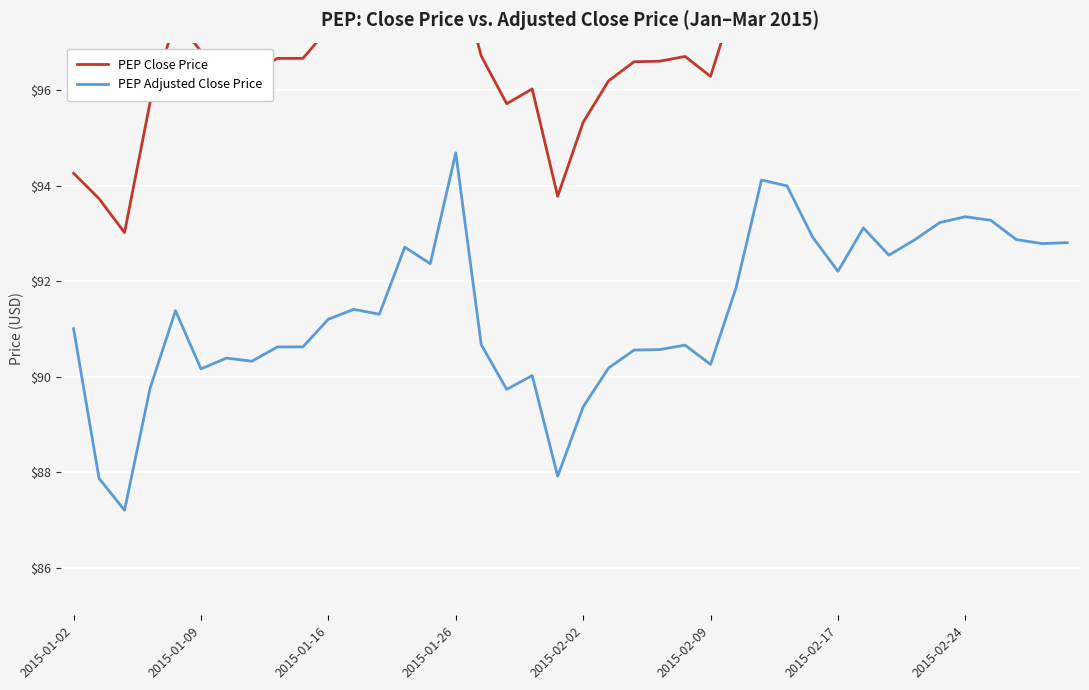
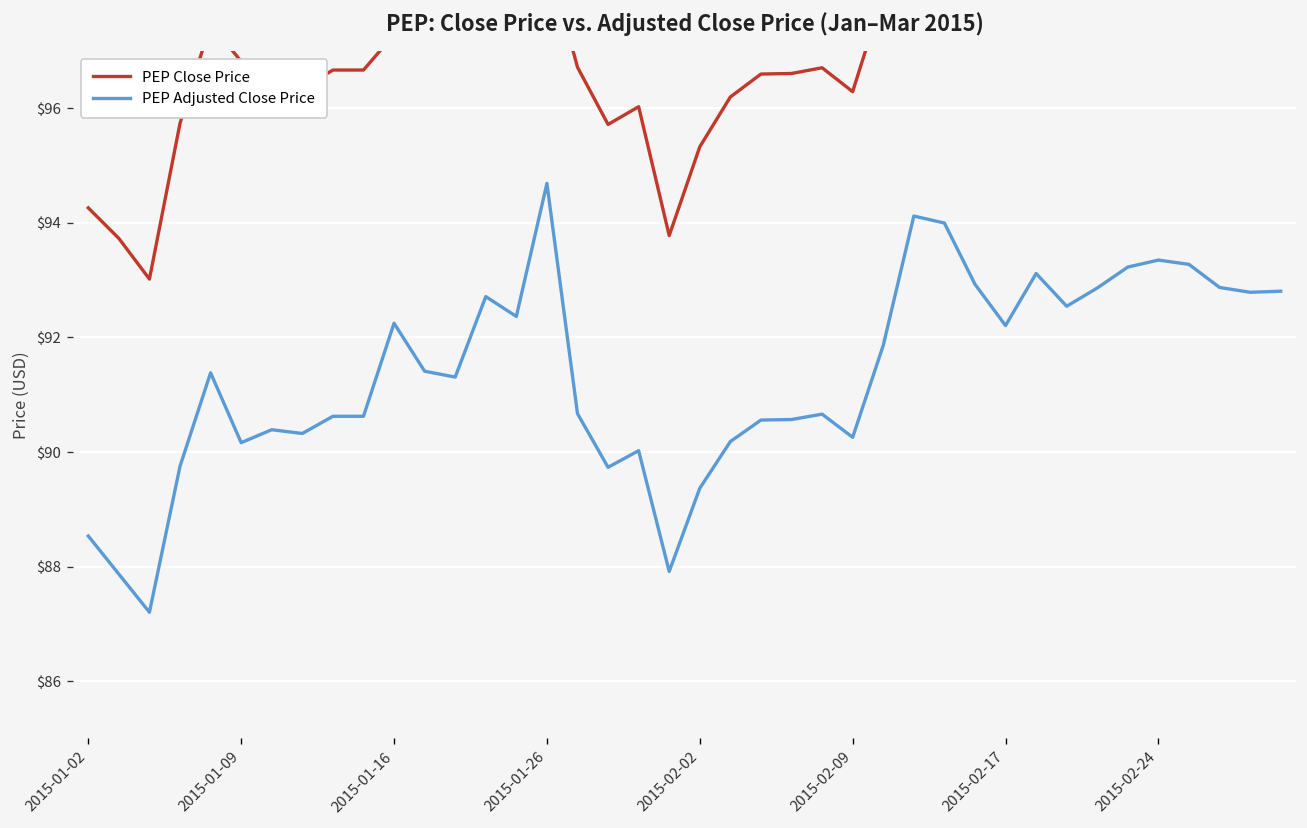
PEP Adjusted Close Price, 2015-01-02: $91.0 -> $88.5
PEP Adjusted Close Price, 2015-01-16: $91.2 -> $92.2
